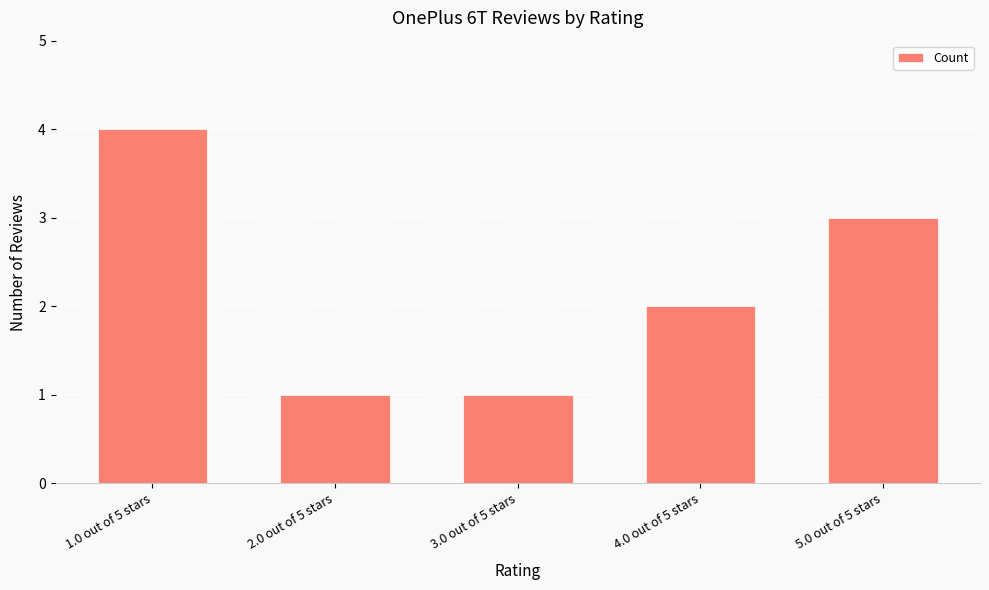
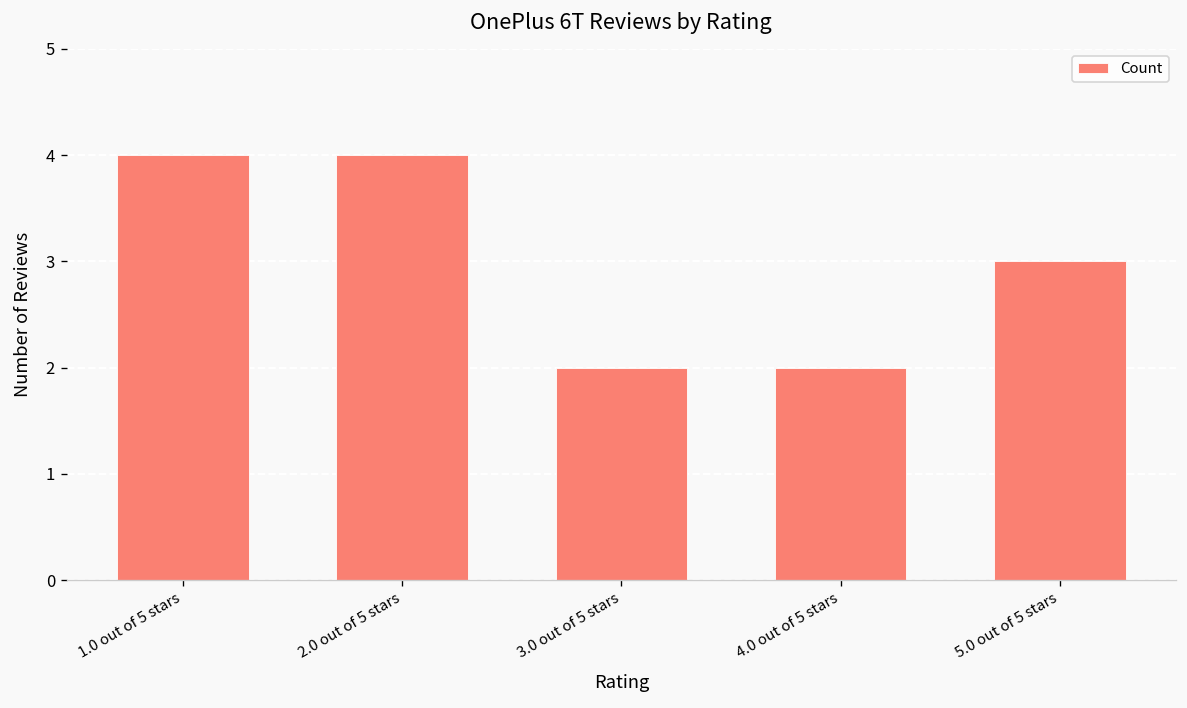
2.0 out of 5 stars: 1 -> 4
3.0 out of 5 stars: 1 -> 2
